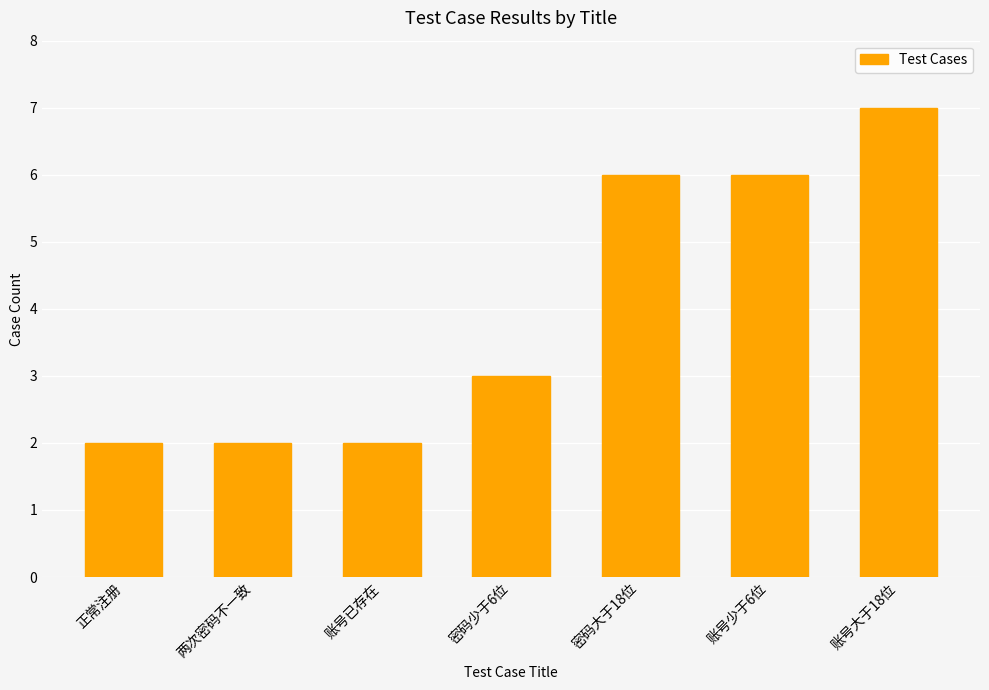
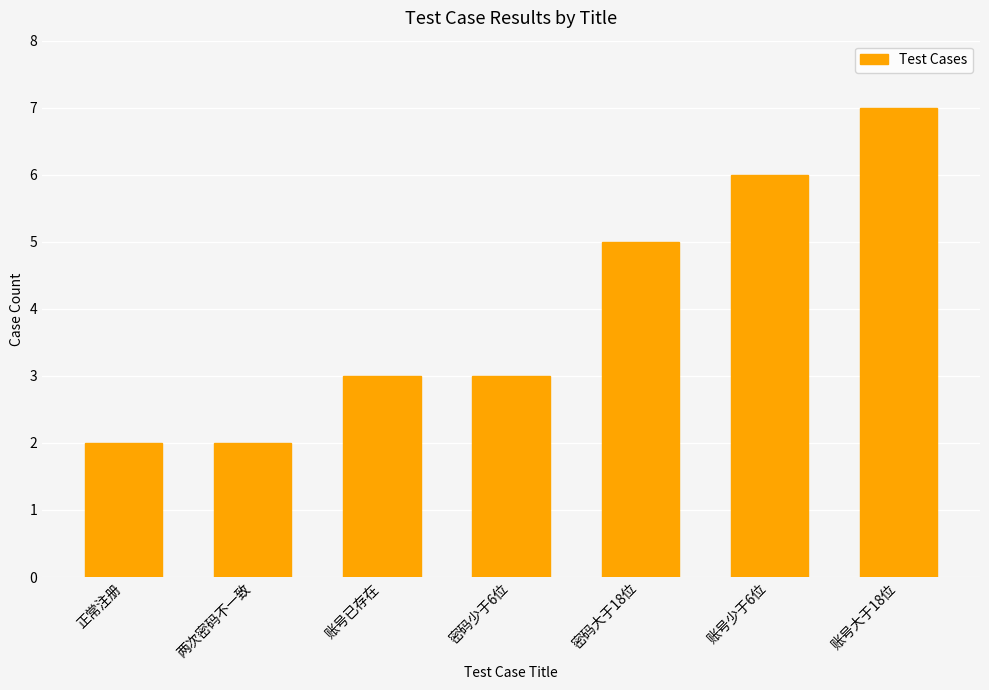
账号已存在: 2 -> 3
密码大于18位: 6 -> 5
